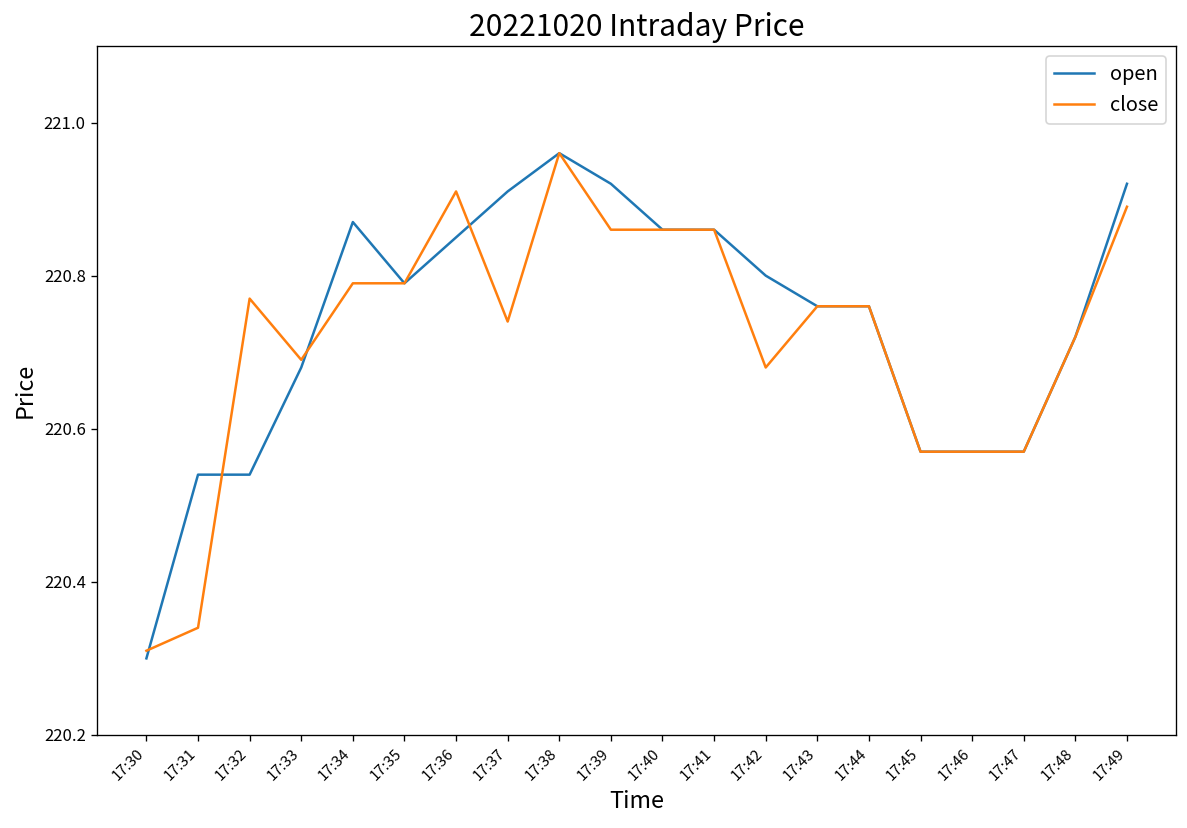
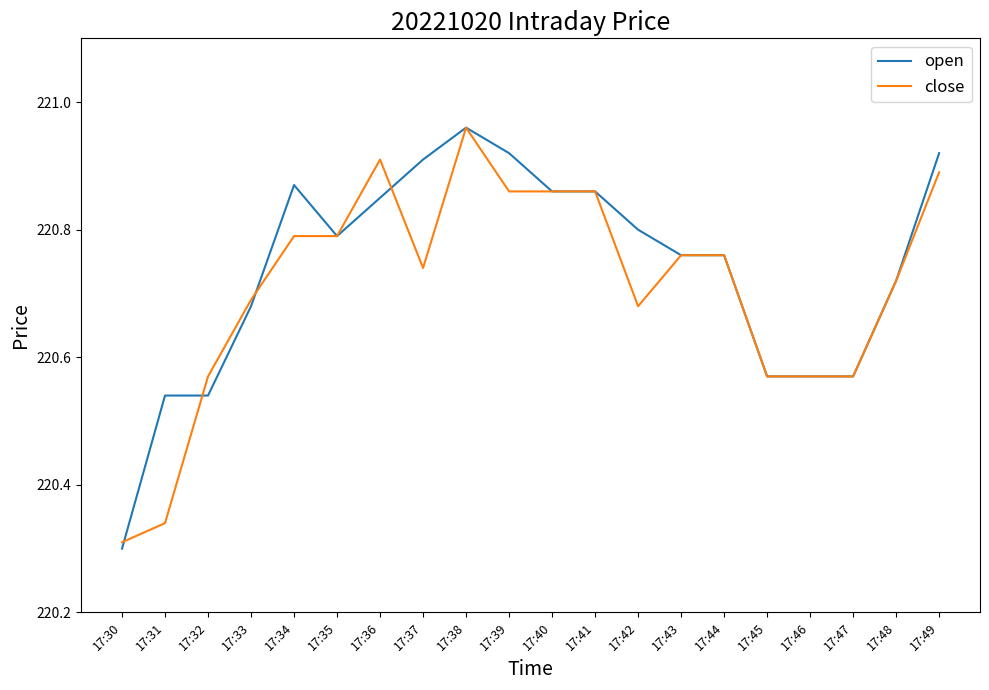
close, 17:32: 220.77 -> 220.57
